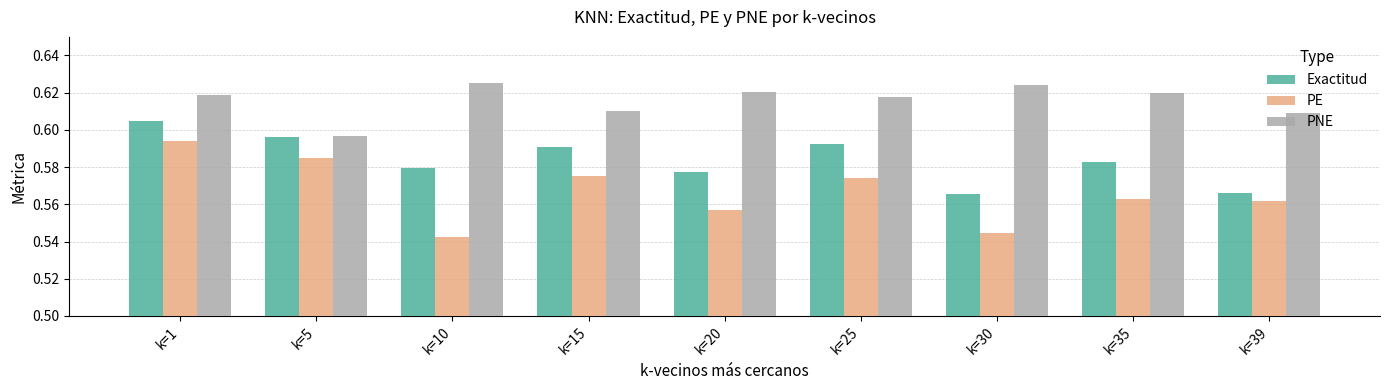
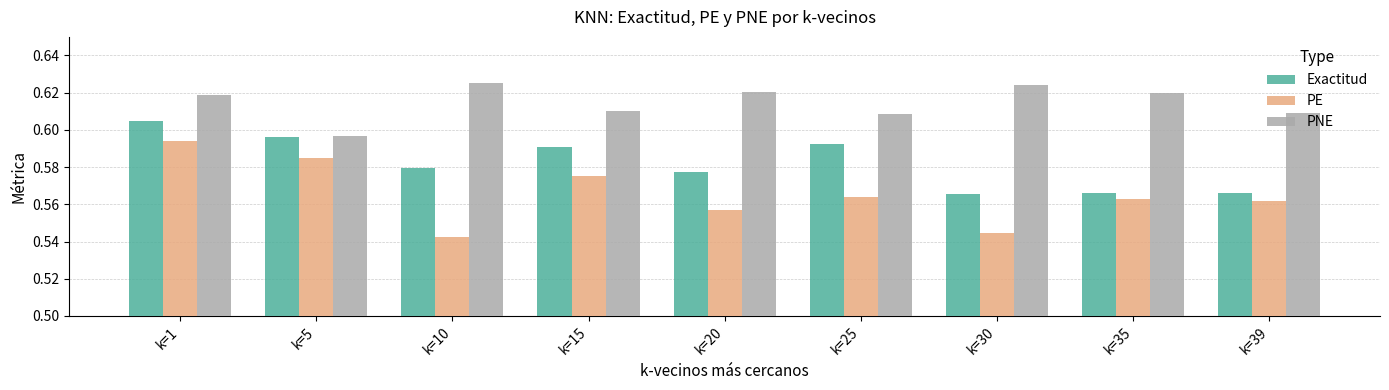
PE, k=25: 0.574 -> 0.564
PNE, k=25: 0.618 -> 0.609
Exactitud, k=35: 0.583 -> 0.566
